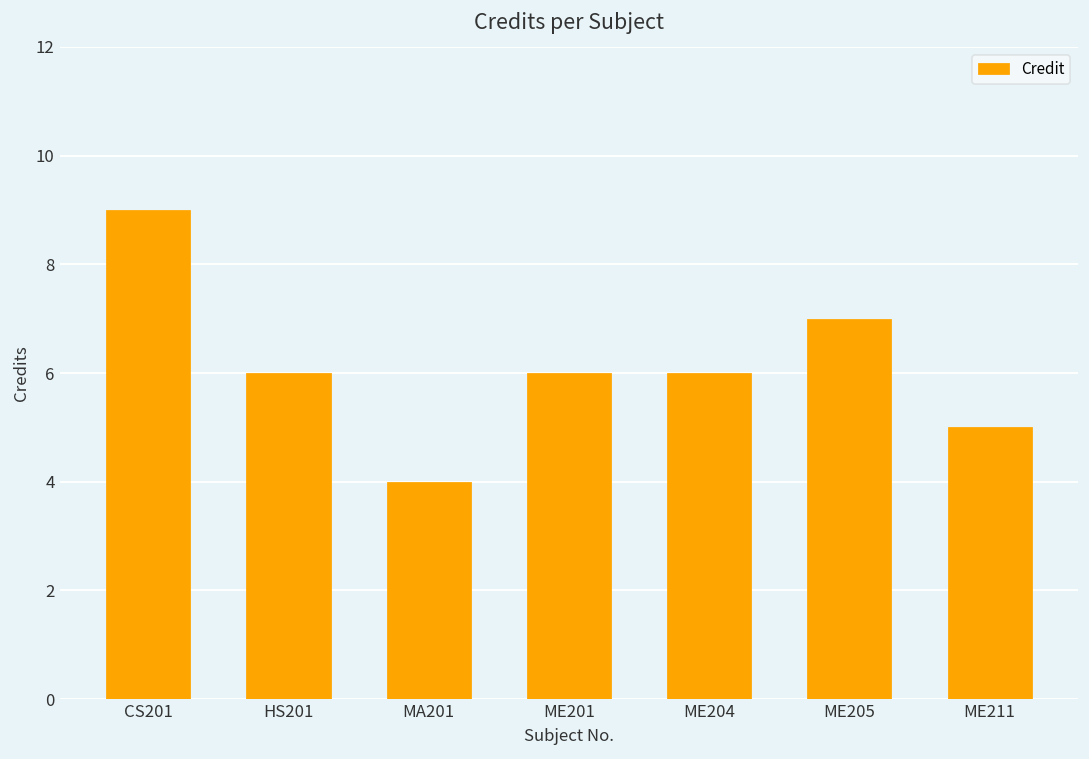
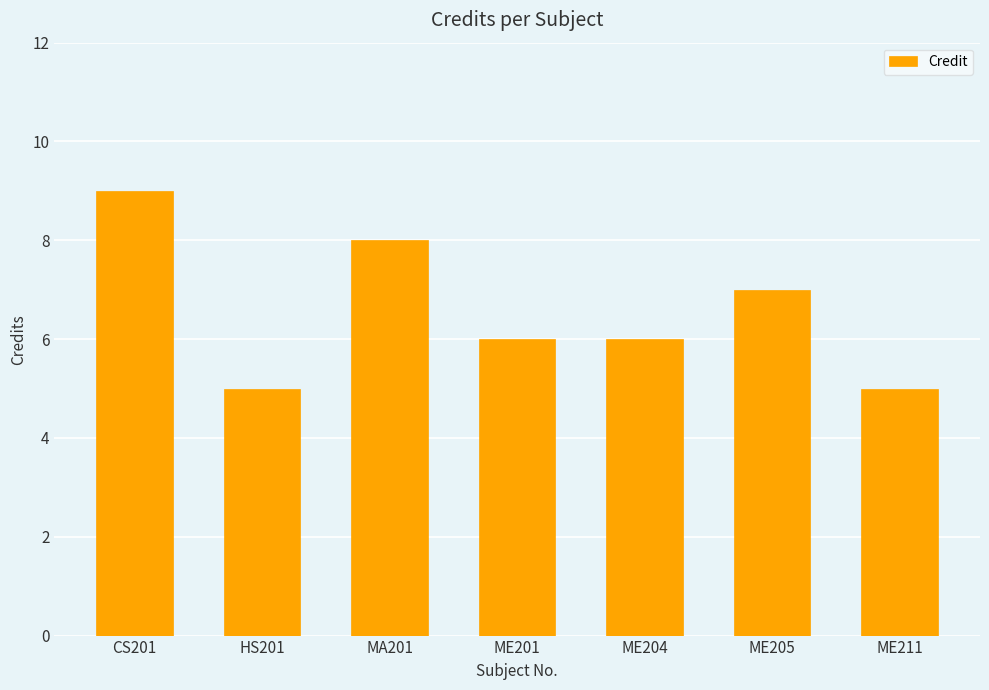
HS201: 6 -> 5
MA201: 4 -> 8
